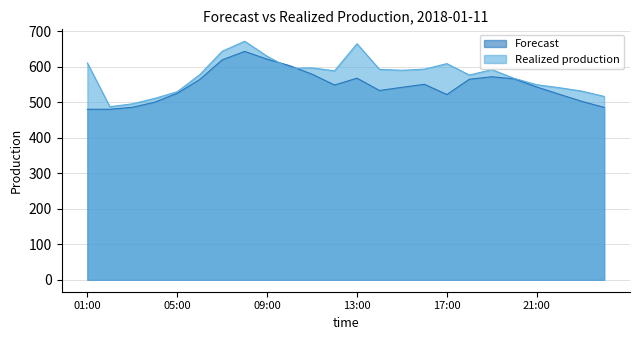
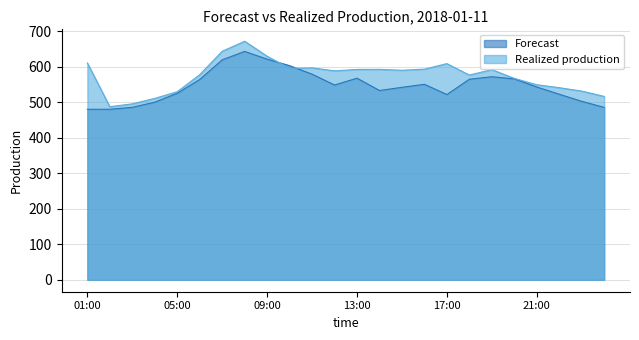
Realized production, 13:00: 670 -> 590
